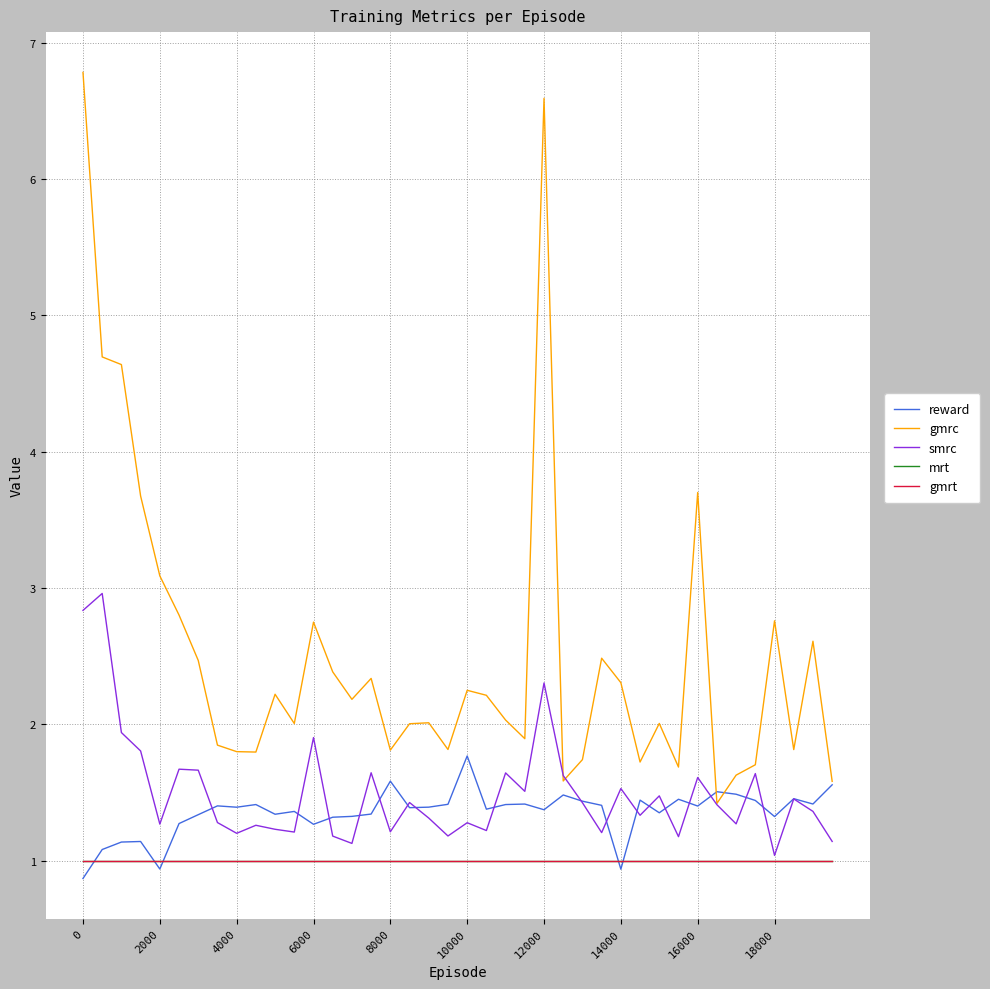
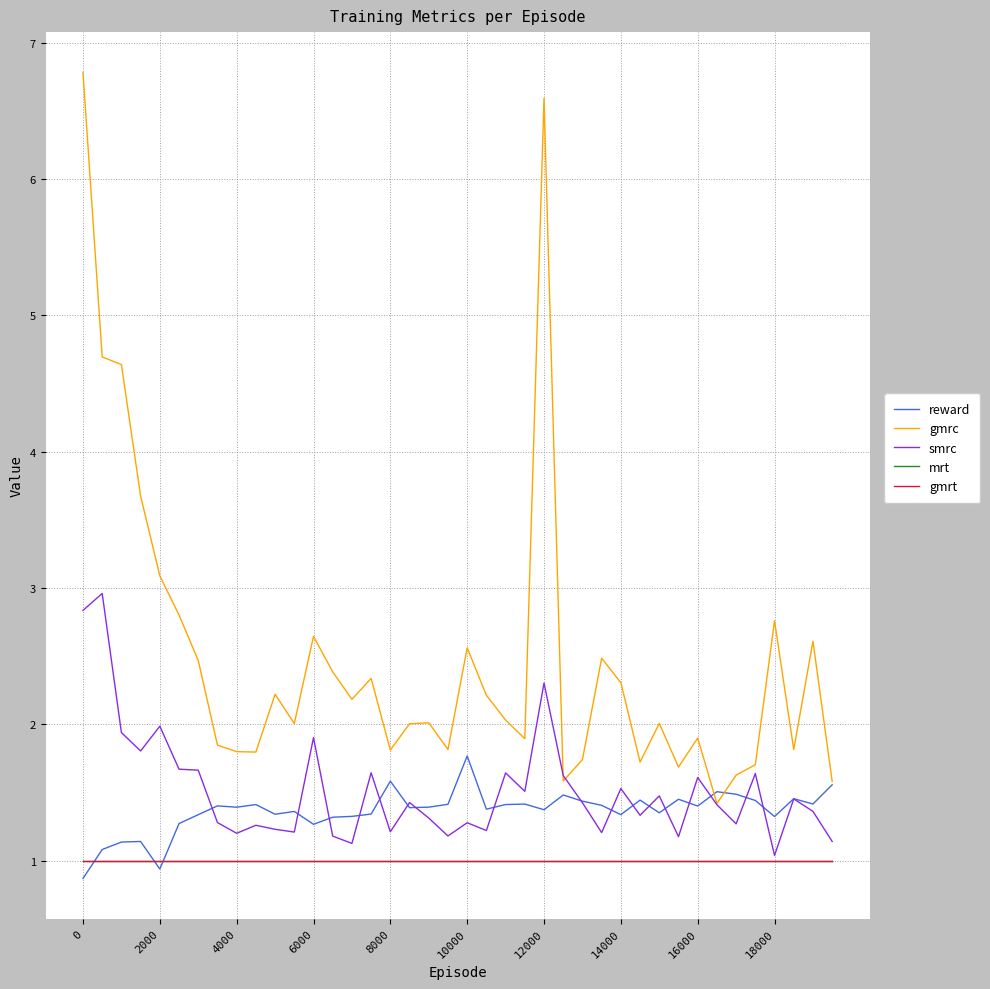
smrc, 2000: 1.27 -> 1.99
gmrc, 6000: 2.75 -> 2.65
gmrc, 10000: 2.25 -> 2.56
reward, 14000: 0.94 -> 1.34
gmrc, 16000: 3.70 -> 1.90
